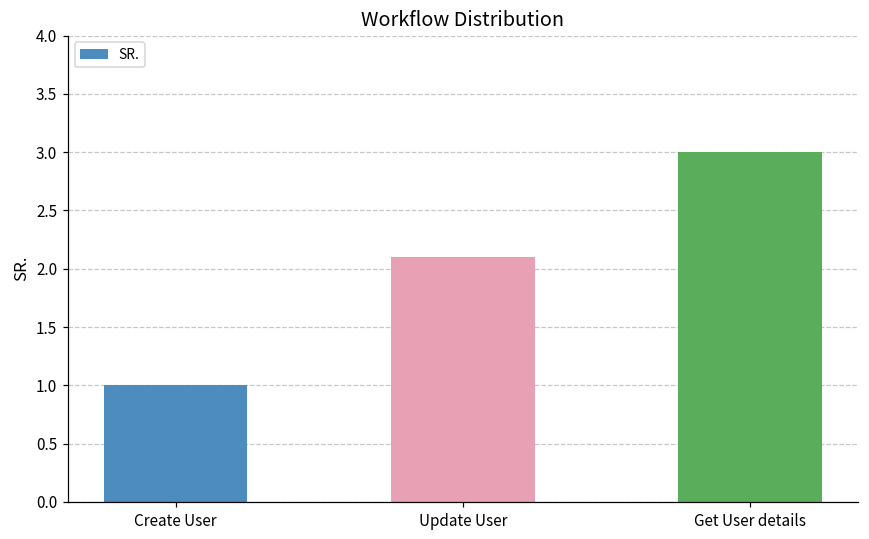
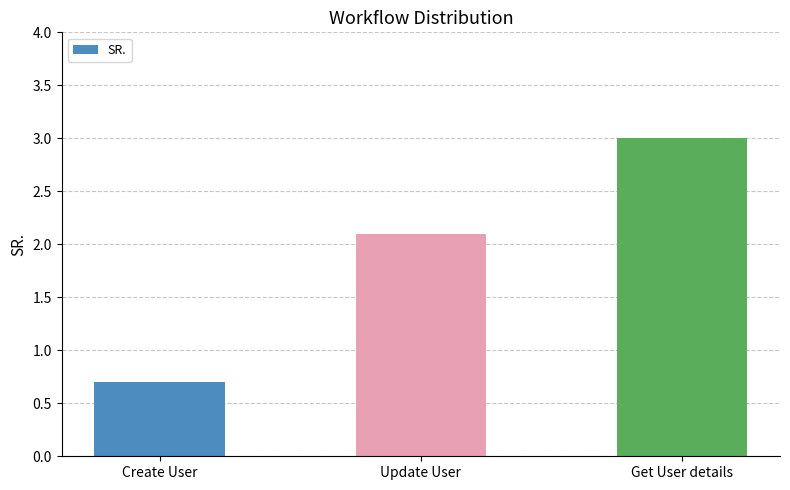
Create User: 1.0 -> 0.7
